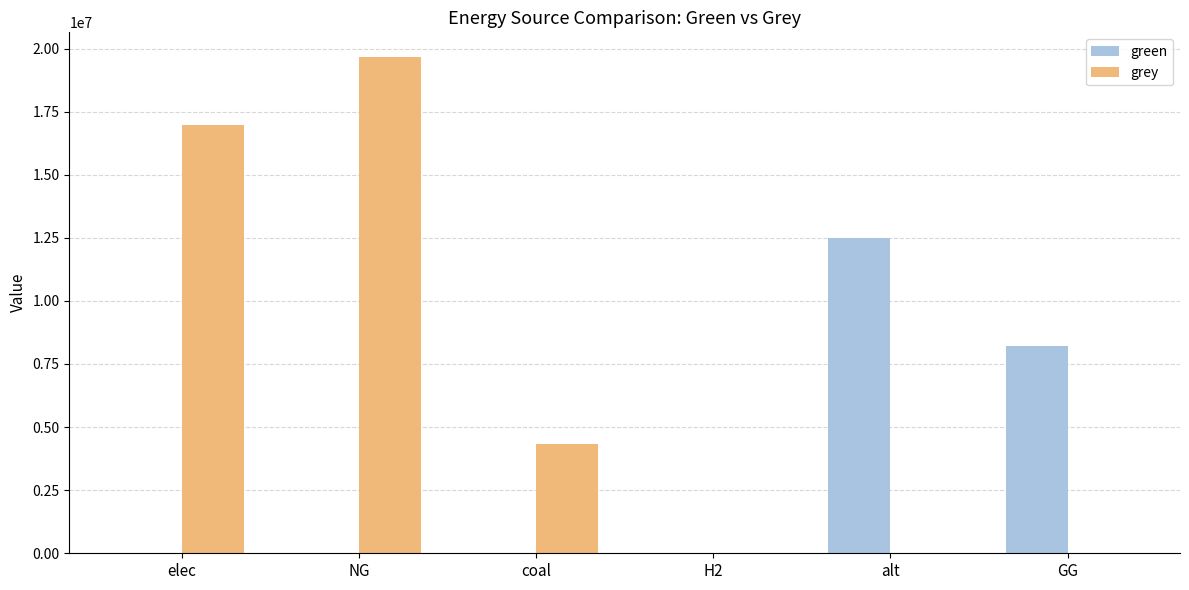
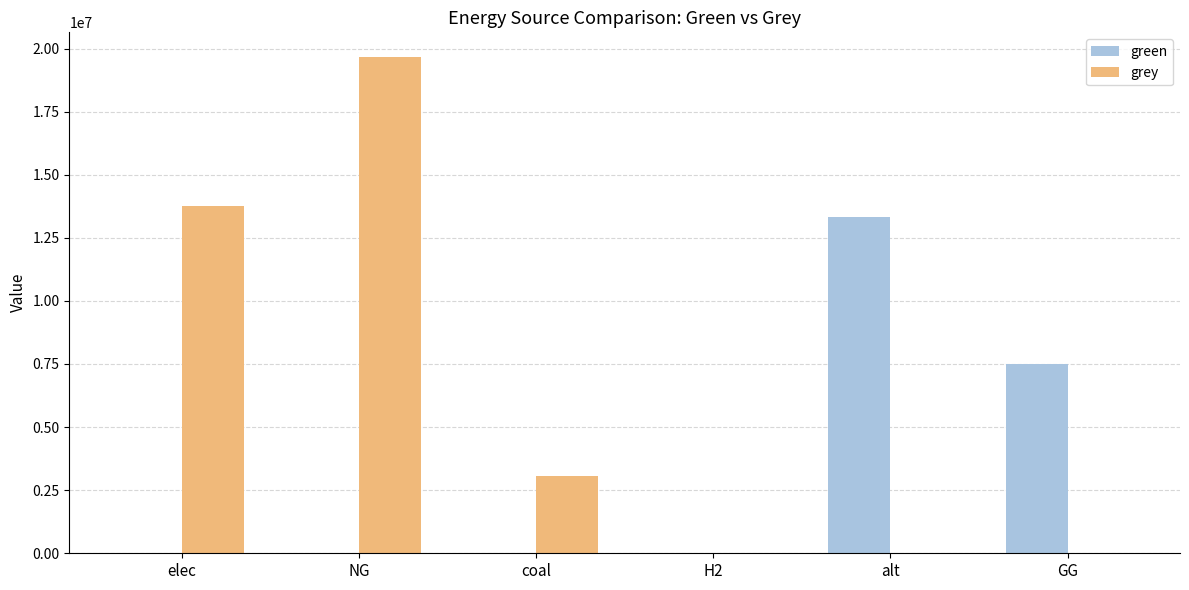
grey, elec: 17000000 -> 13800000
grey, coal: 4300000 -> 3100000
green, alt: 12500000 -> 13300000
green, GG: 8200000 -> 7500000
